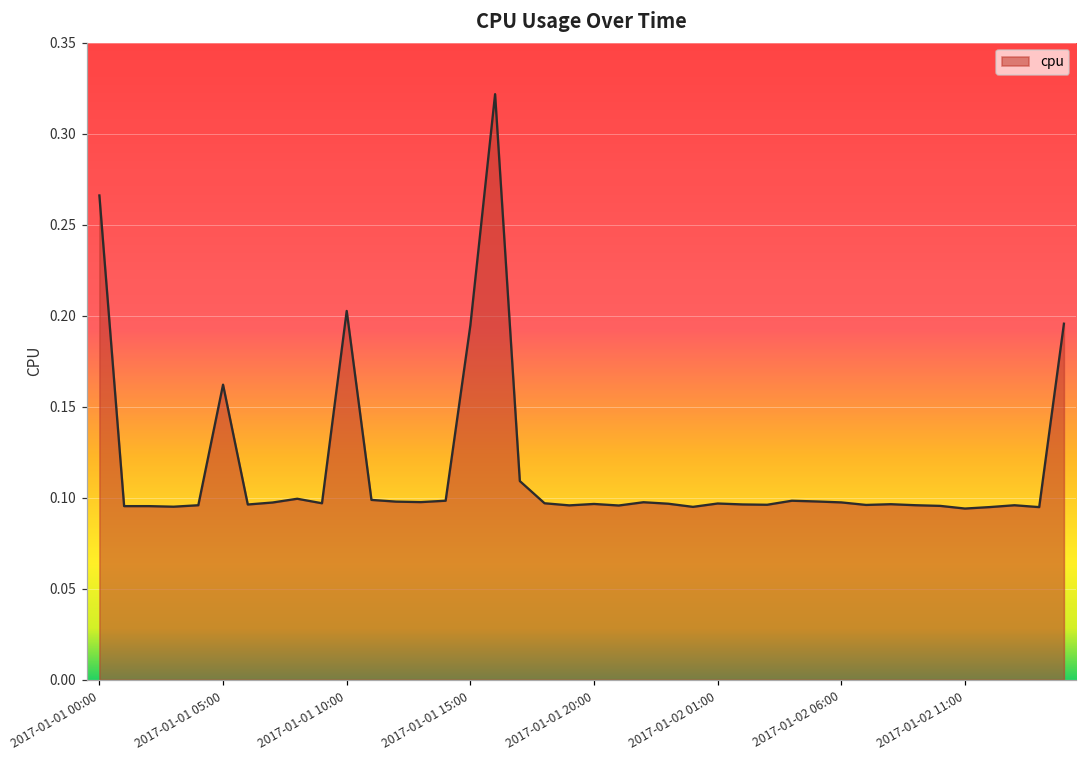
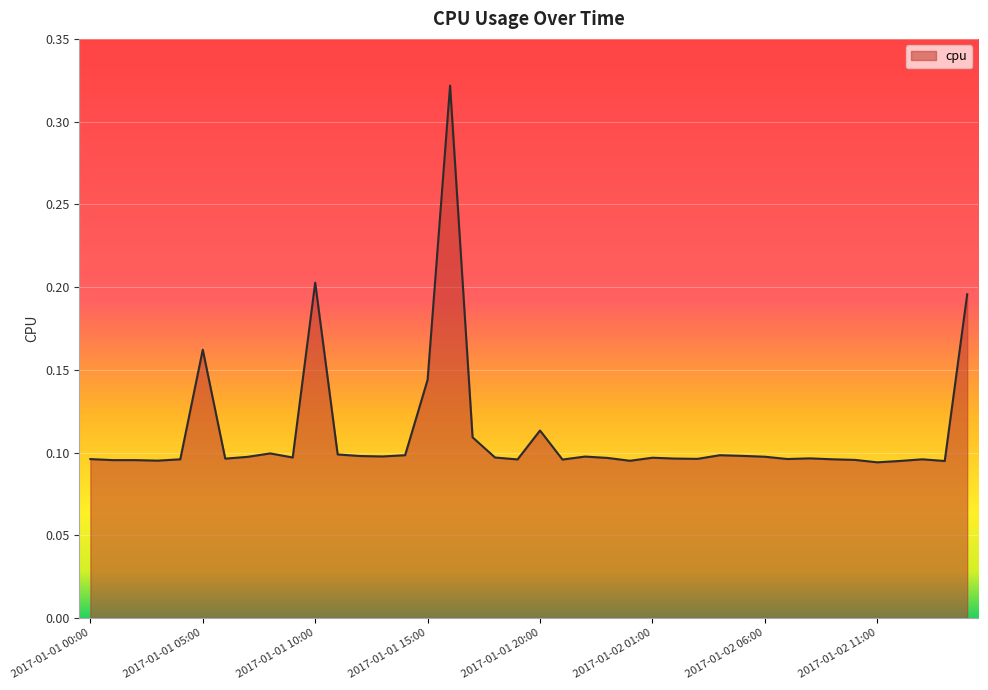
2017-01-01 00:00: 0.266 -> 0.096
2017-01-01 15:00: 0.195 -> 0.144
2017-01-01 20:00: 0.097 -> 0.113
